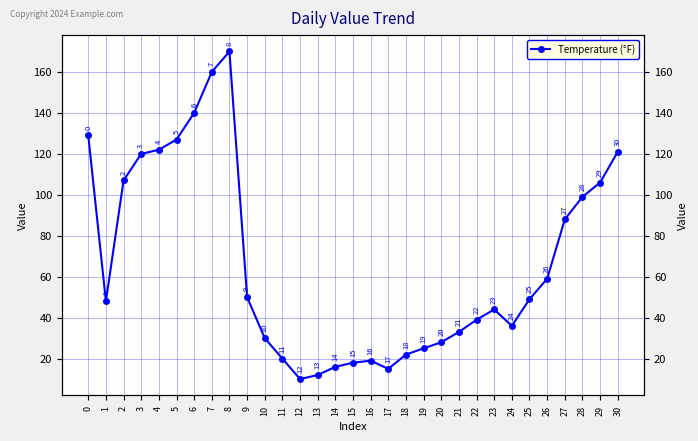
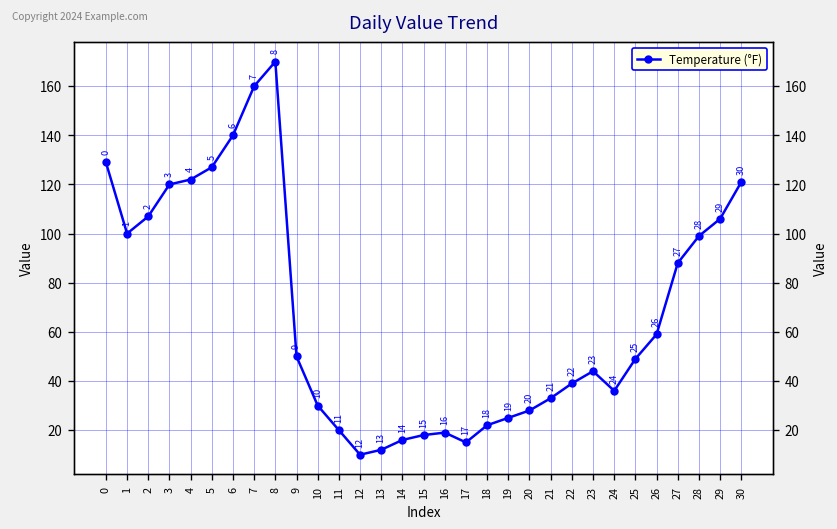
1: 48 -> 100
